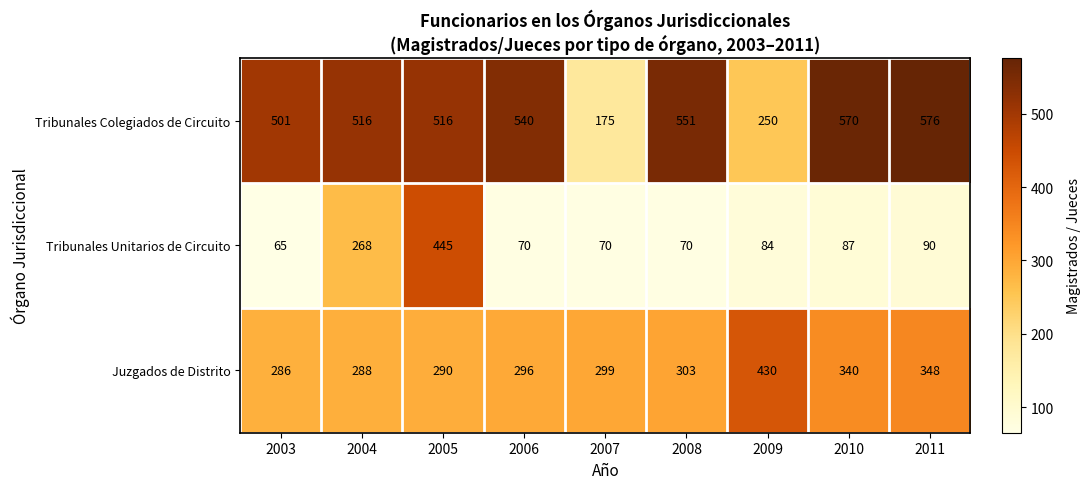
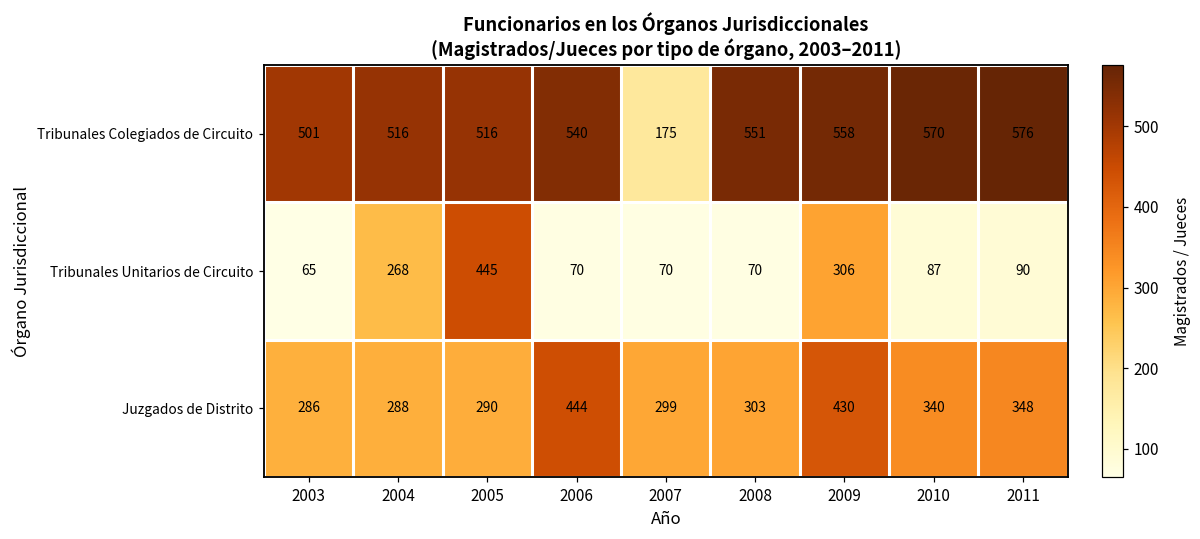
Tribunales Colegiados de Circuito, 2009: 250 -> 558
Tribunales Unitarios de Circuito, 2009: 84 -> 306
Juzgados de Distrito, 2006: 296 -> 444
